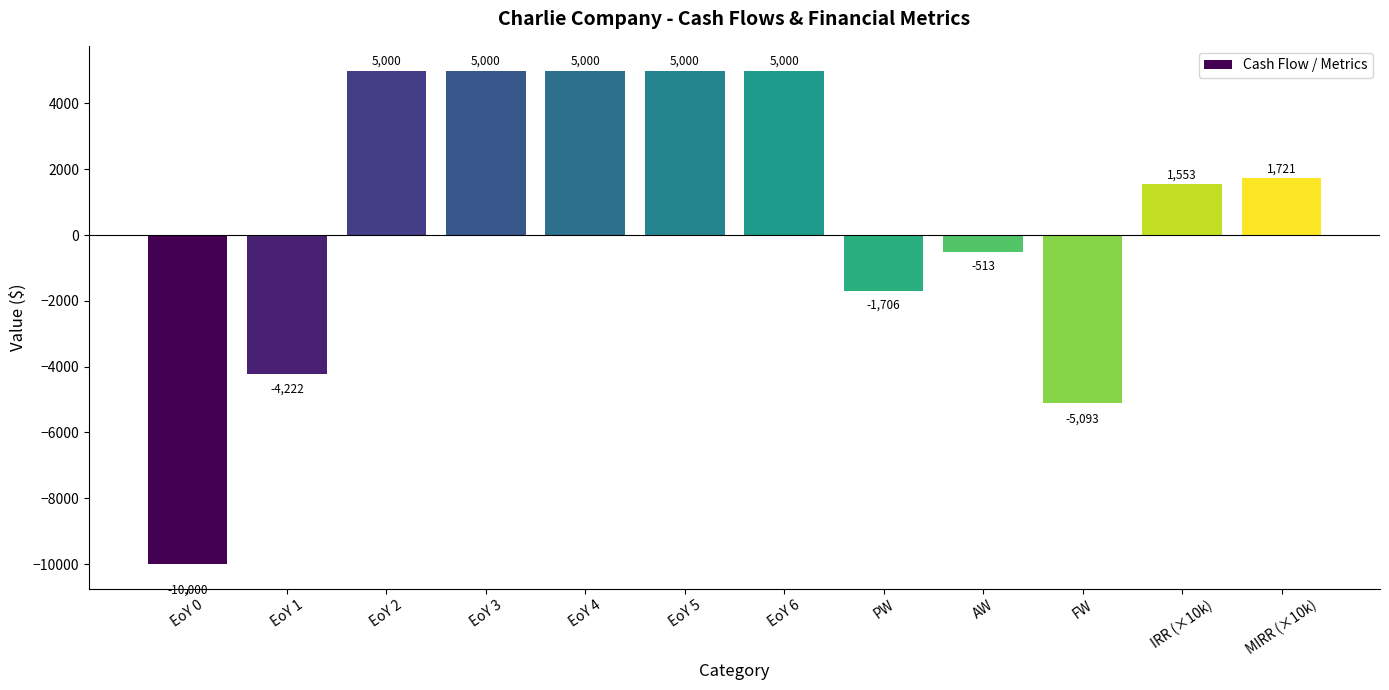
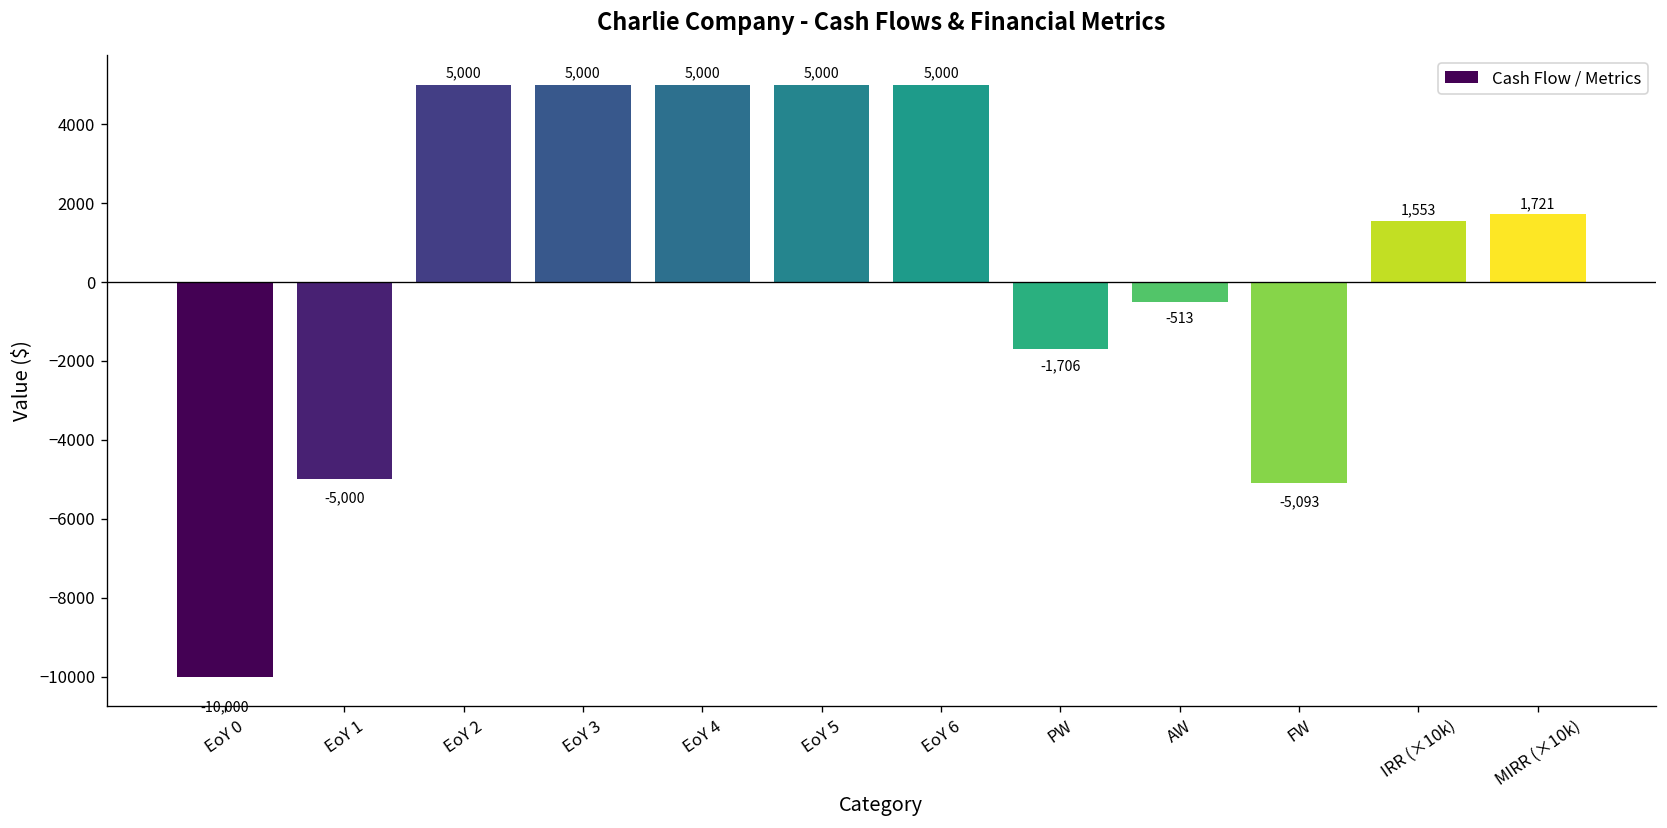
EoY 1: -4,222 -> -5,000
